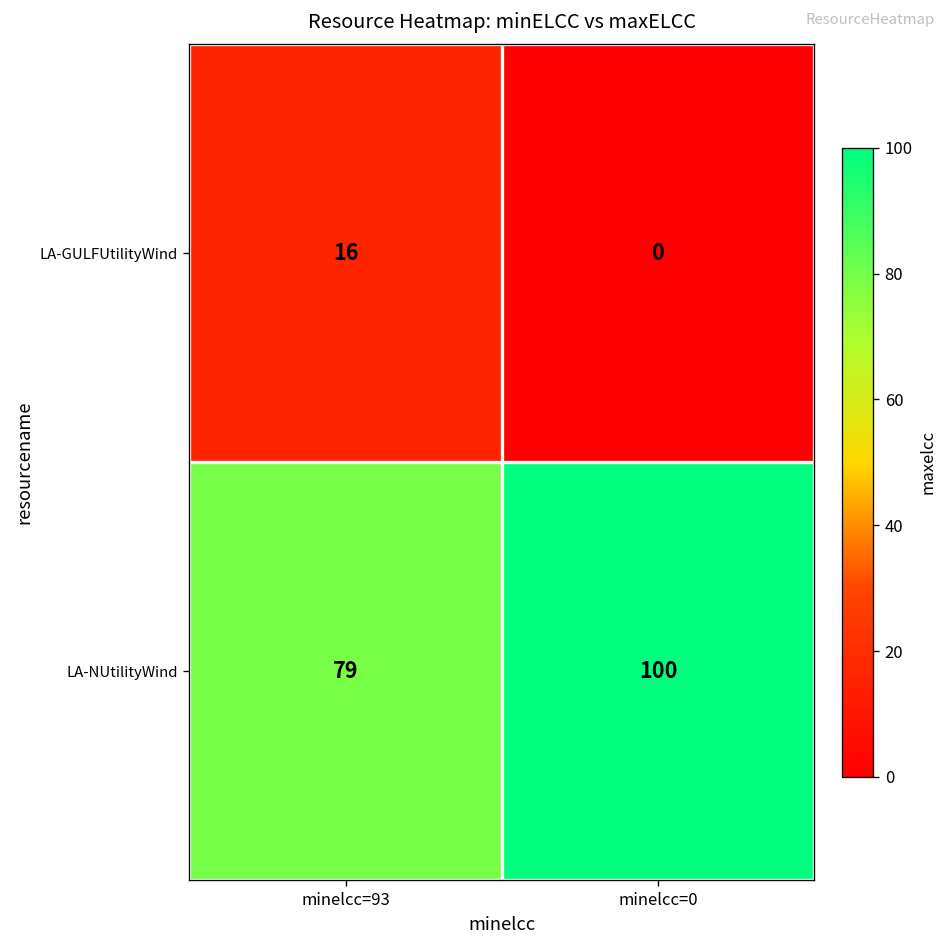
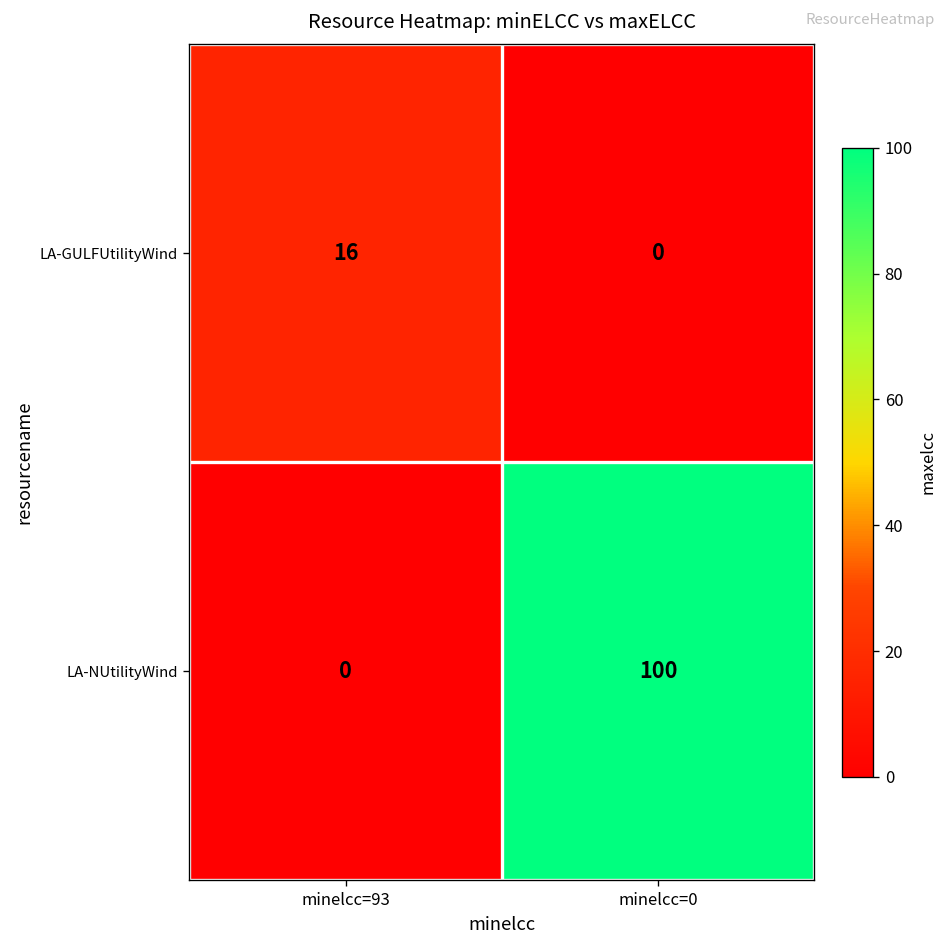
LA-NUtilityWind, minelcc=93: 79 -> 0
